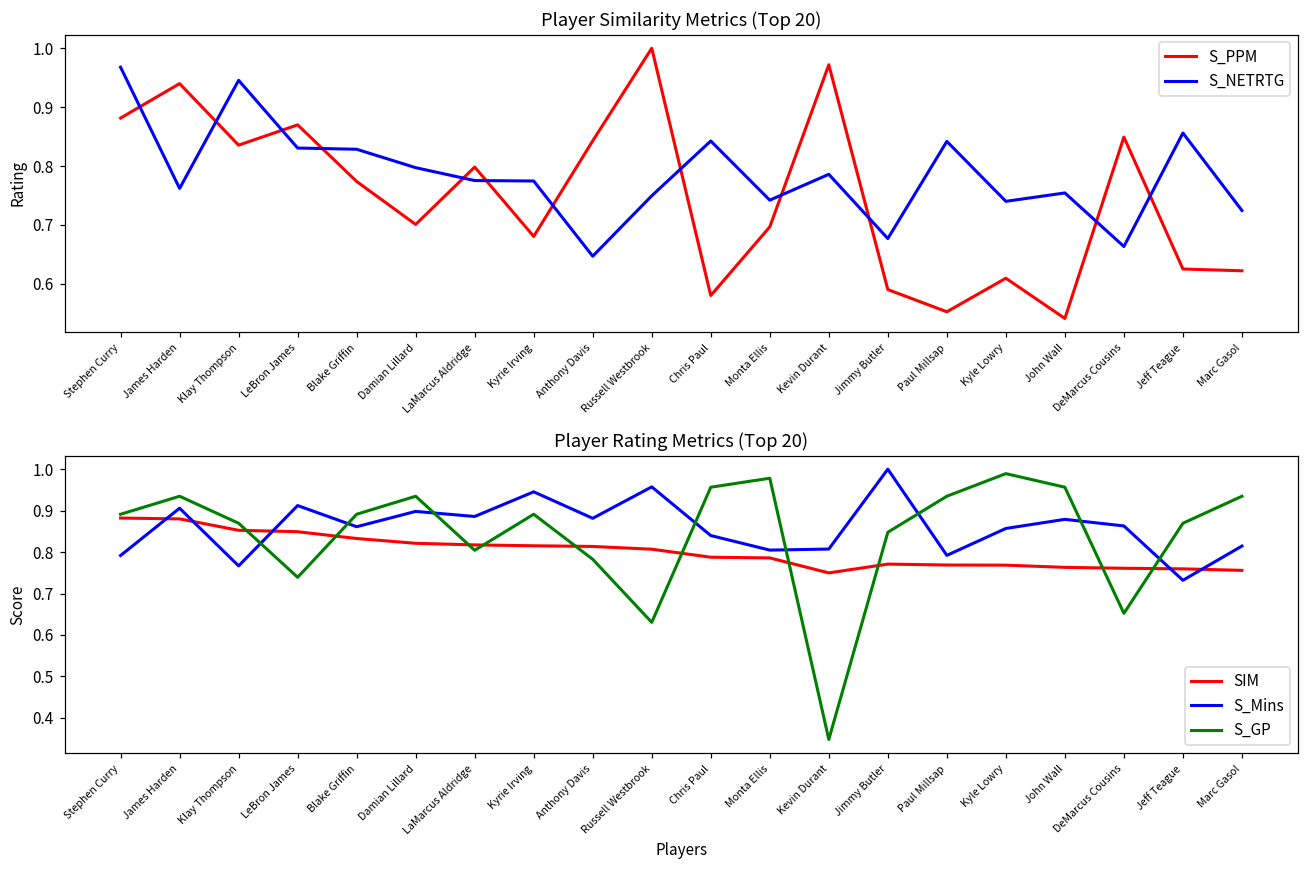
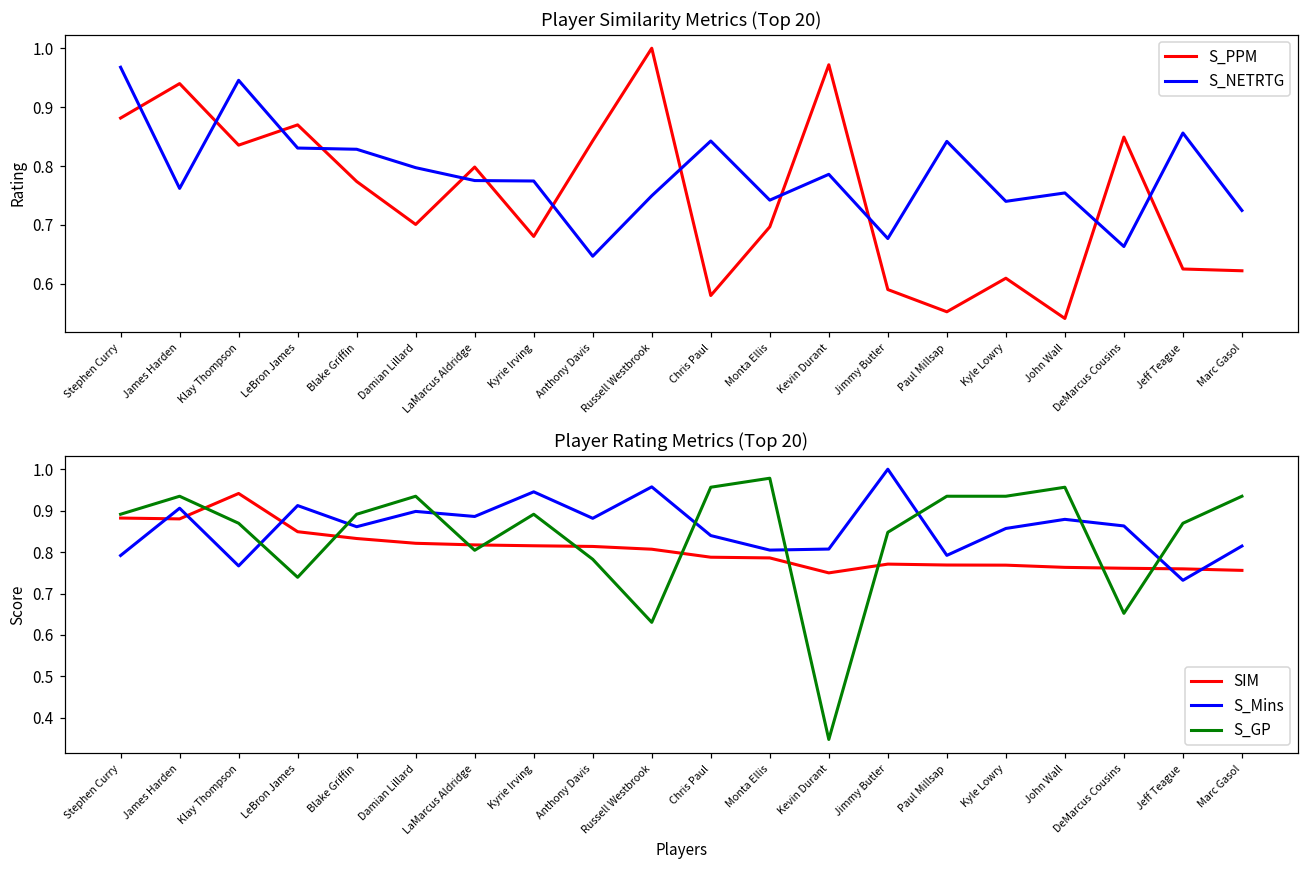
Player Rating Metrics (Top 20), SIM, Klay Thompson: 0.85 -> 0.94
Player Rating Metrics (Top 20), S_GP, Kyle Lowry: 0.99 -> 0.93
